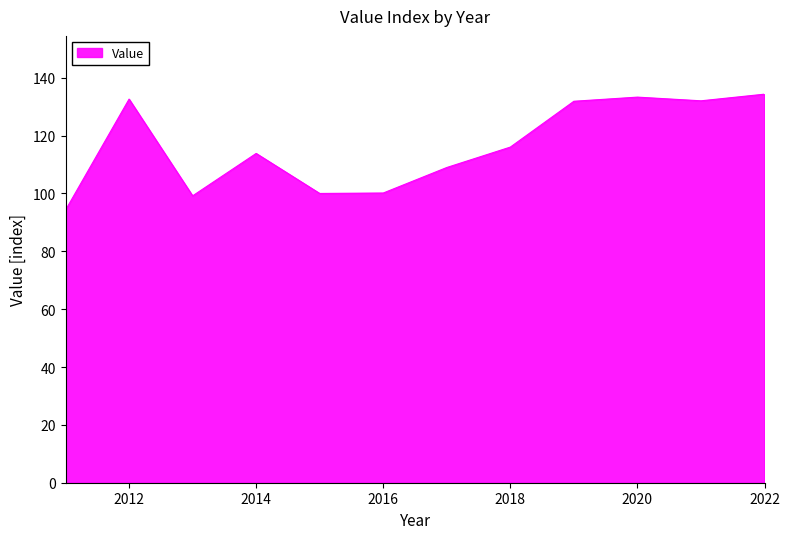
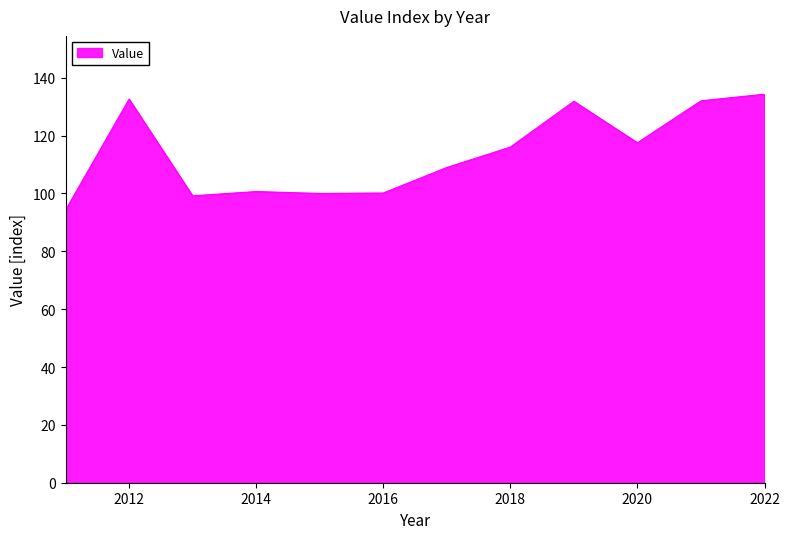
2014: 114 -> 101
2020: 133 -> 118
